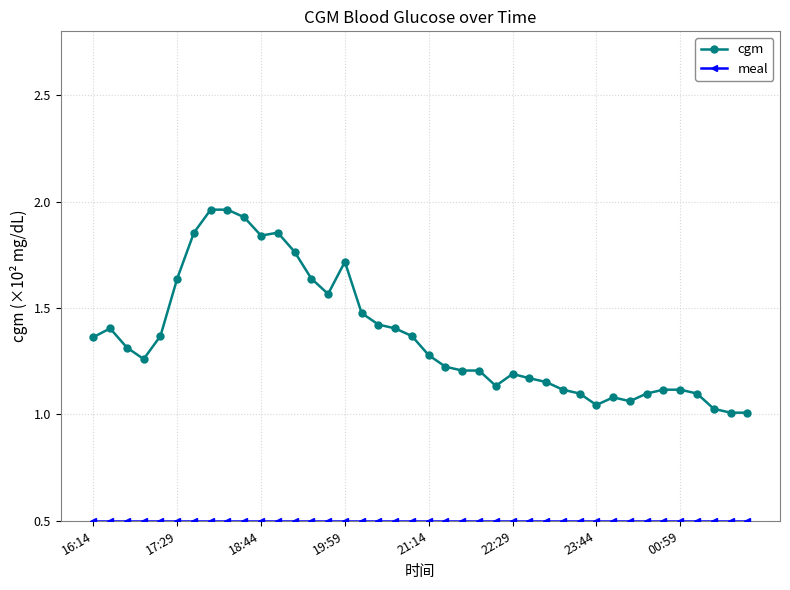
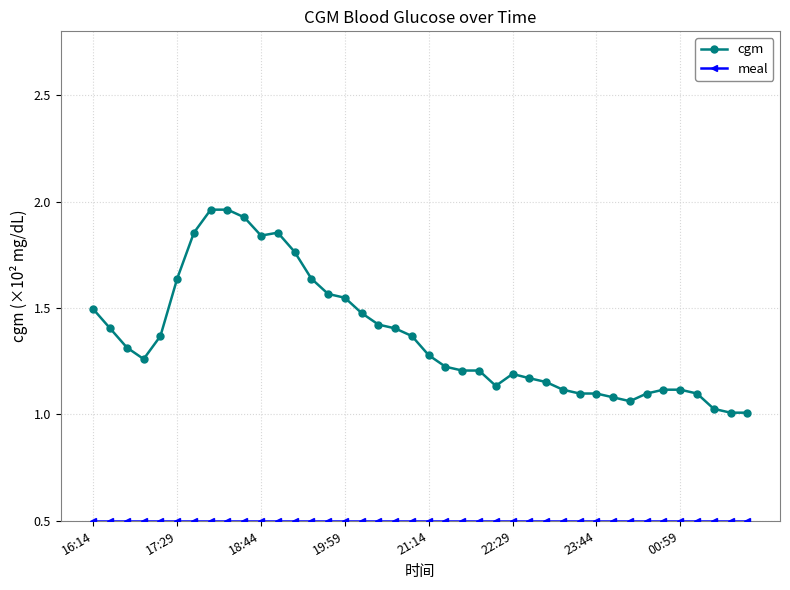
cgm, 16:14: 1.36 -> 1.49
cgm, 19:59: 1.72 -> 1.55
cgm, 23:44: 1.04 -> 1.10
